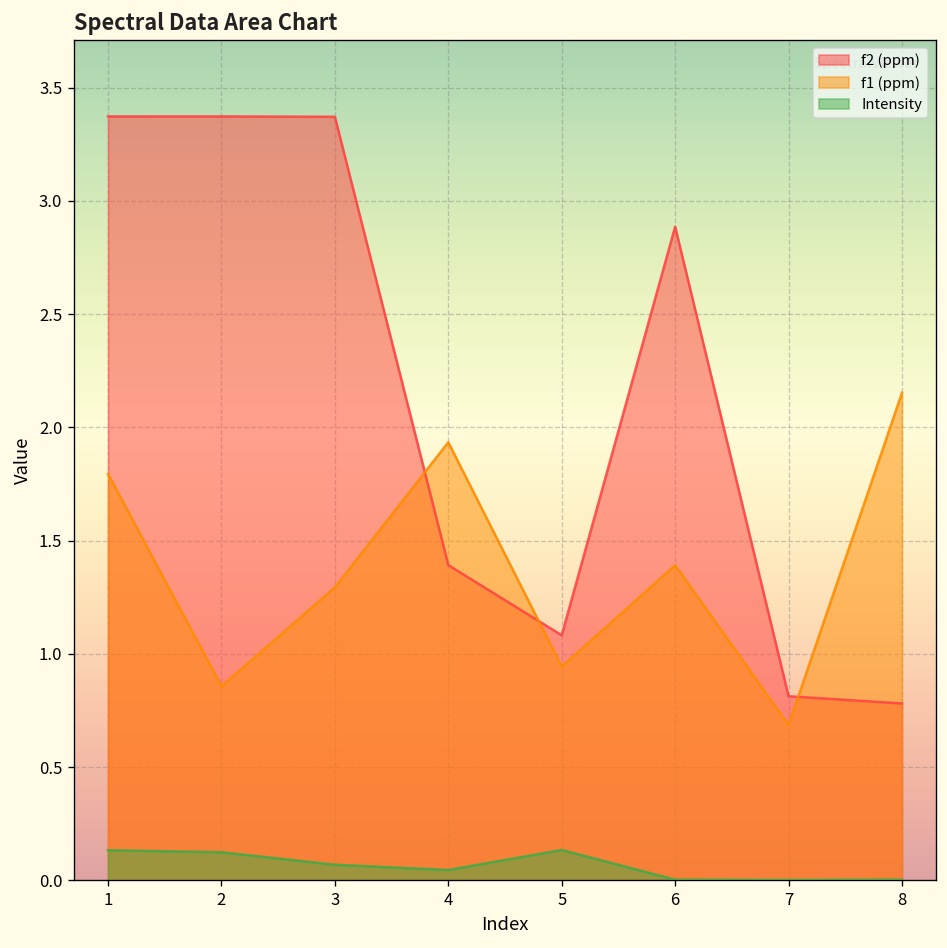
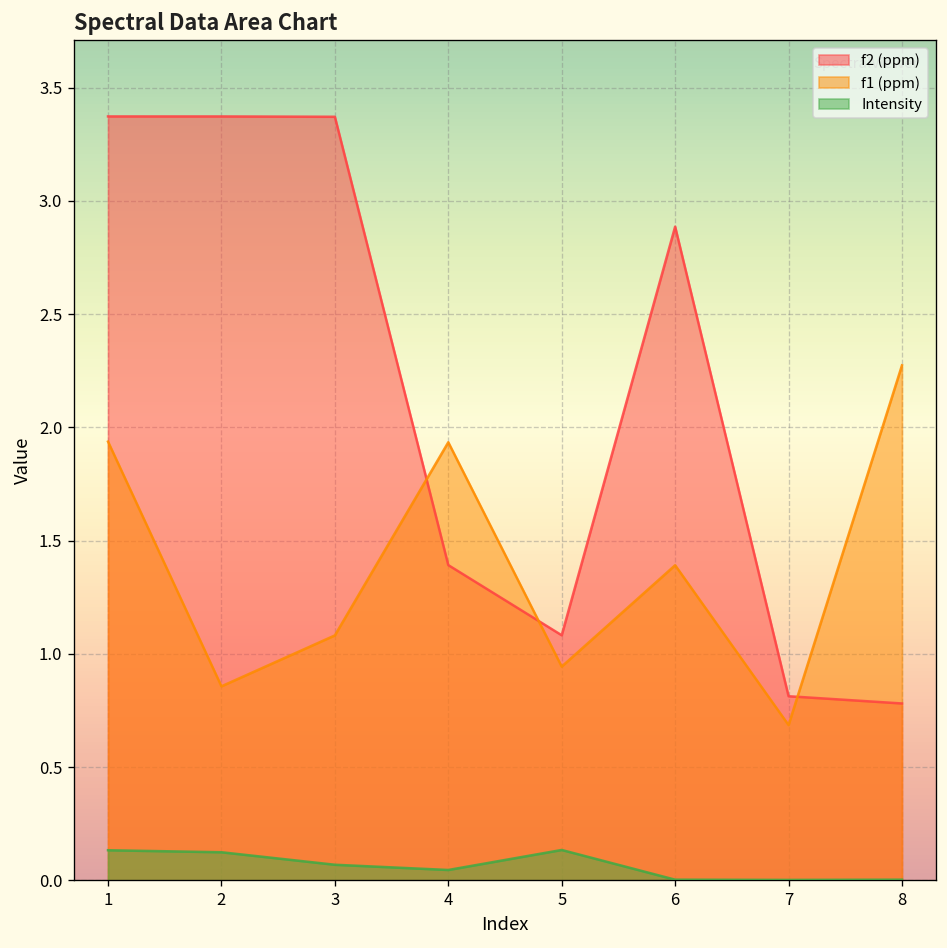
f1 (ppm), 1: 1.79 -> 1.94
f1 (ppm), 3: 1.29 -> 1.08
f1 (ppm), 8: 2.15 -> 2.27
